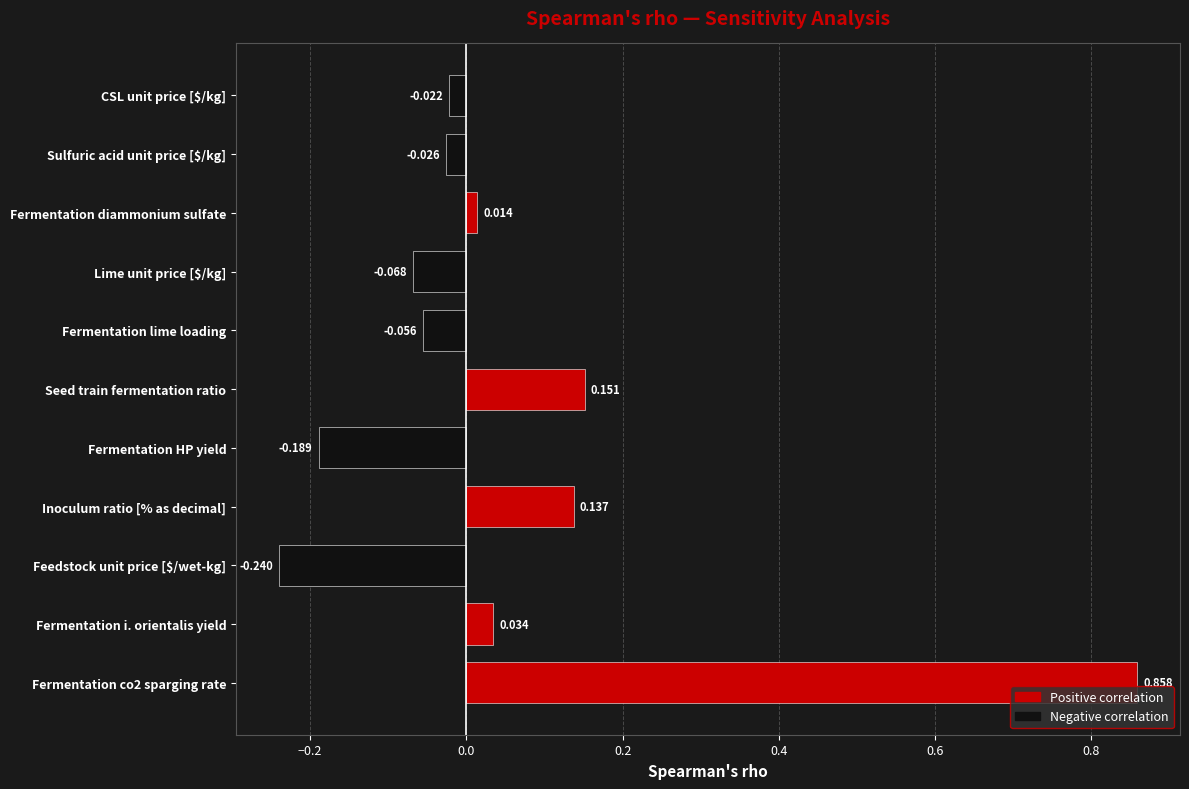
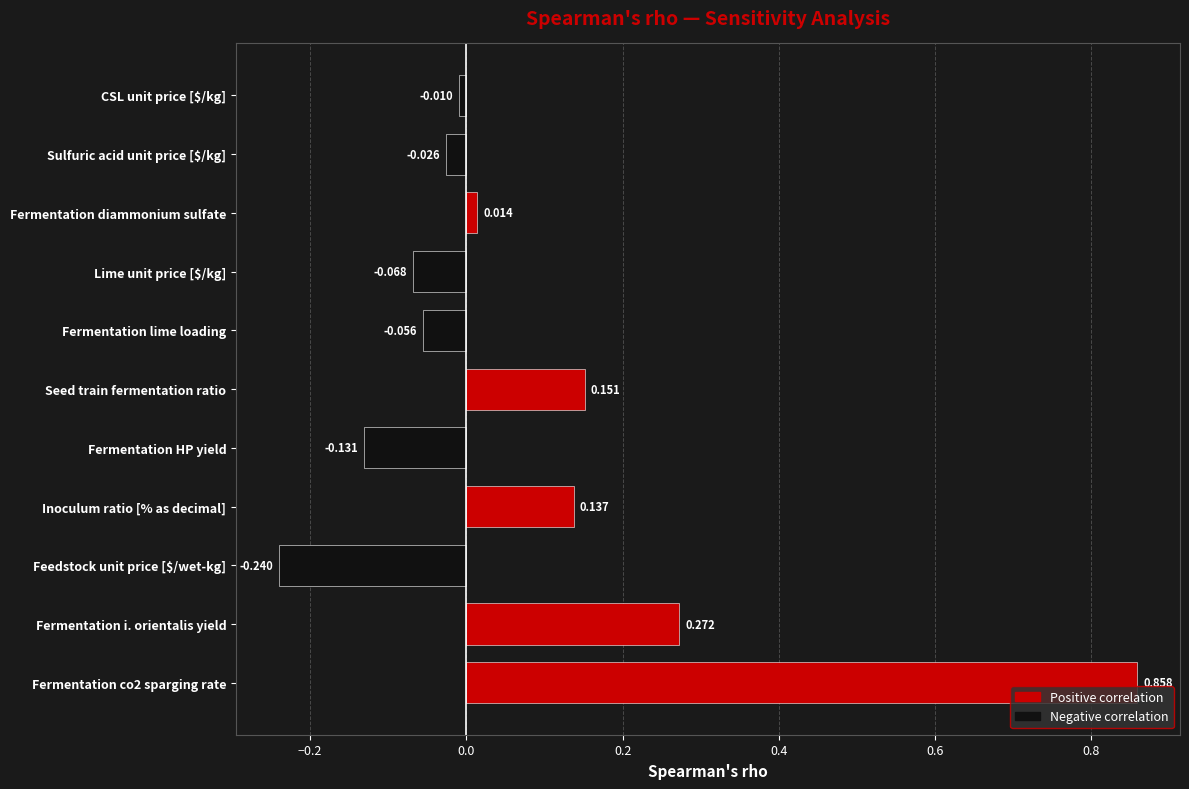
CSL unit price [$/kg]: -0.022 -> -0.010
Fermentation HP yield: -0.189 -> -0.131
Fermentation i. orientalis yield: 0.034 -> 0.272
